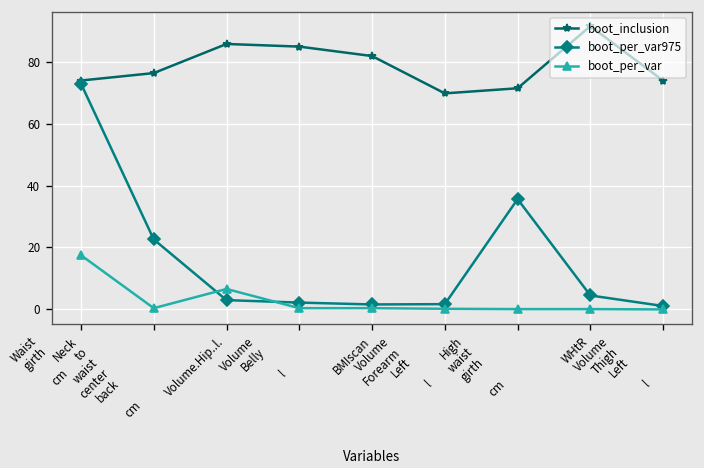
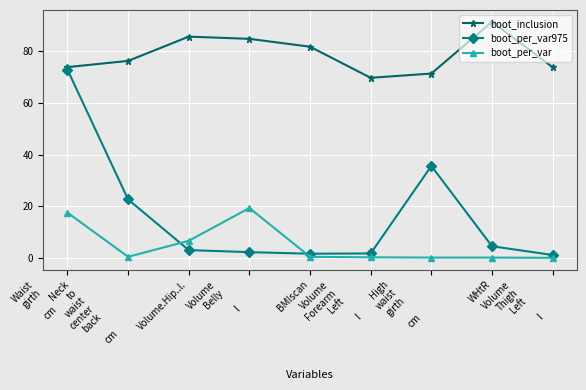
boot_per_var, Volume Belly l: 0 -> 19
